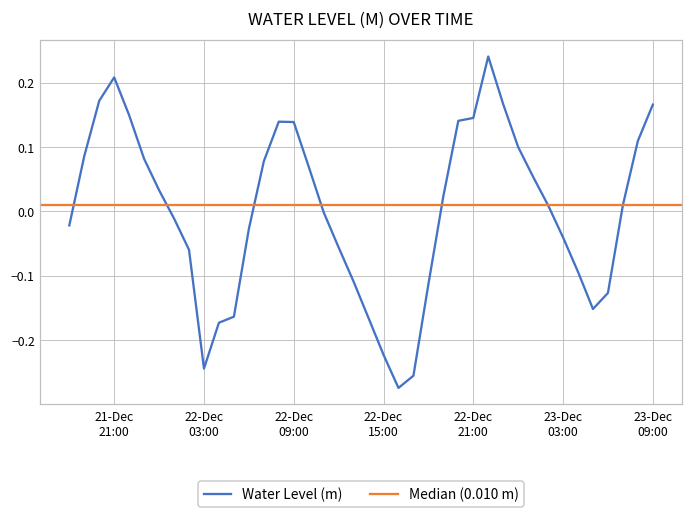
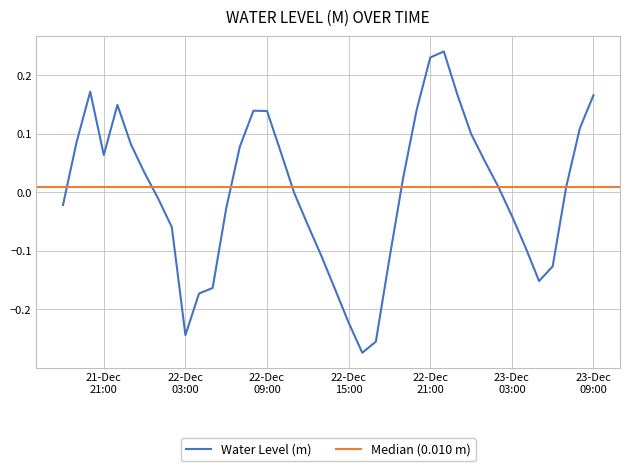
21-Dec 21:00: 0.21 -> 0.06
22-Dec 21:00: 0.14 -> 0.23
